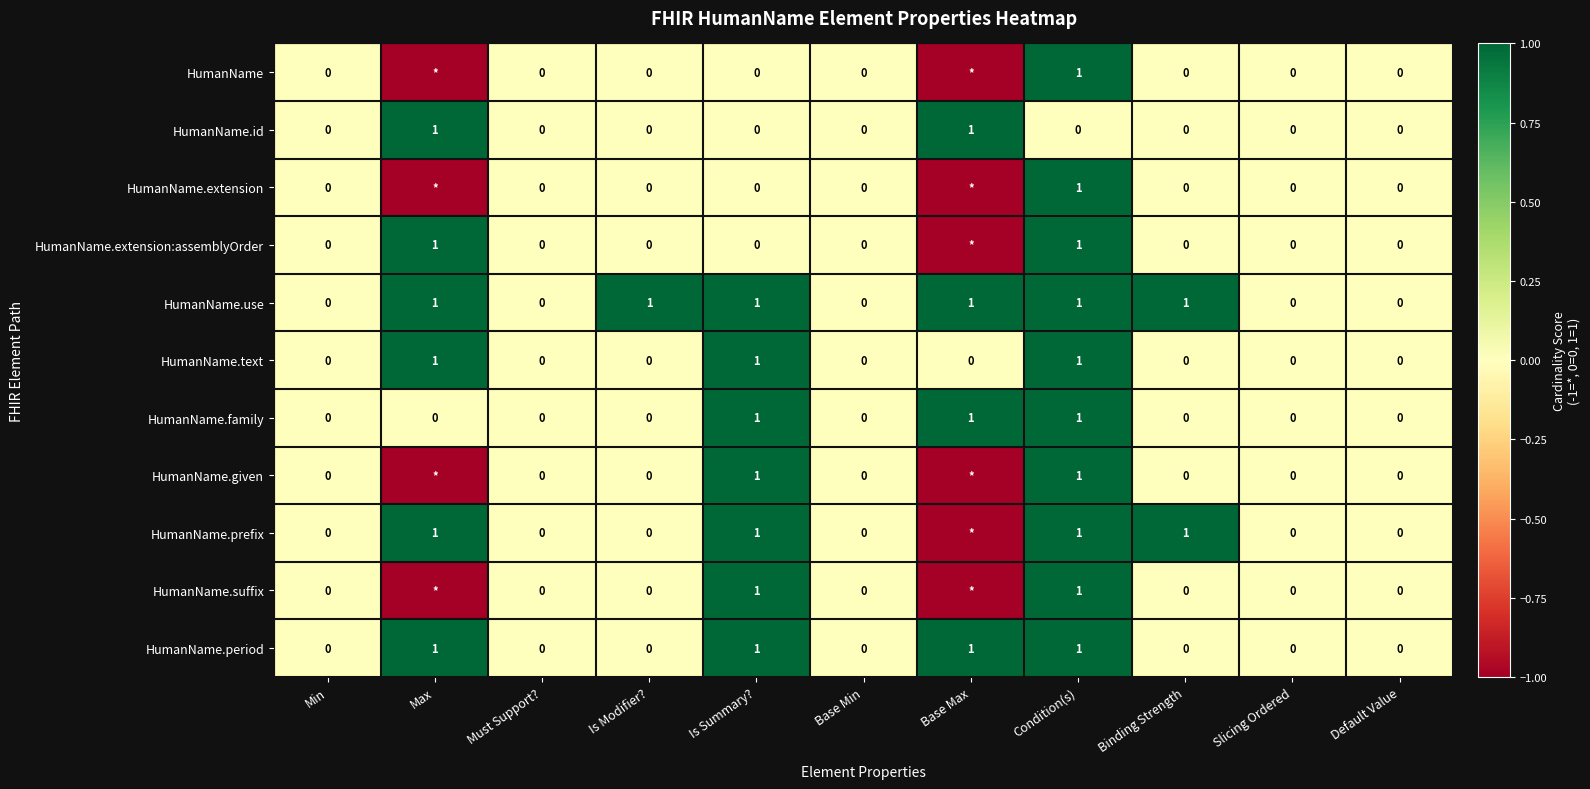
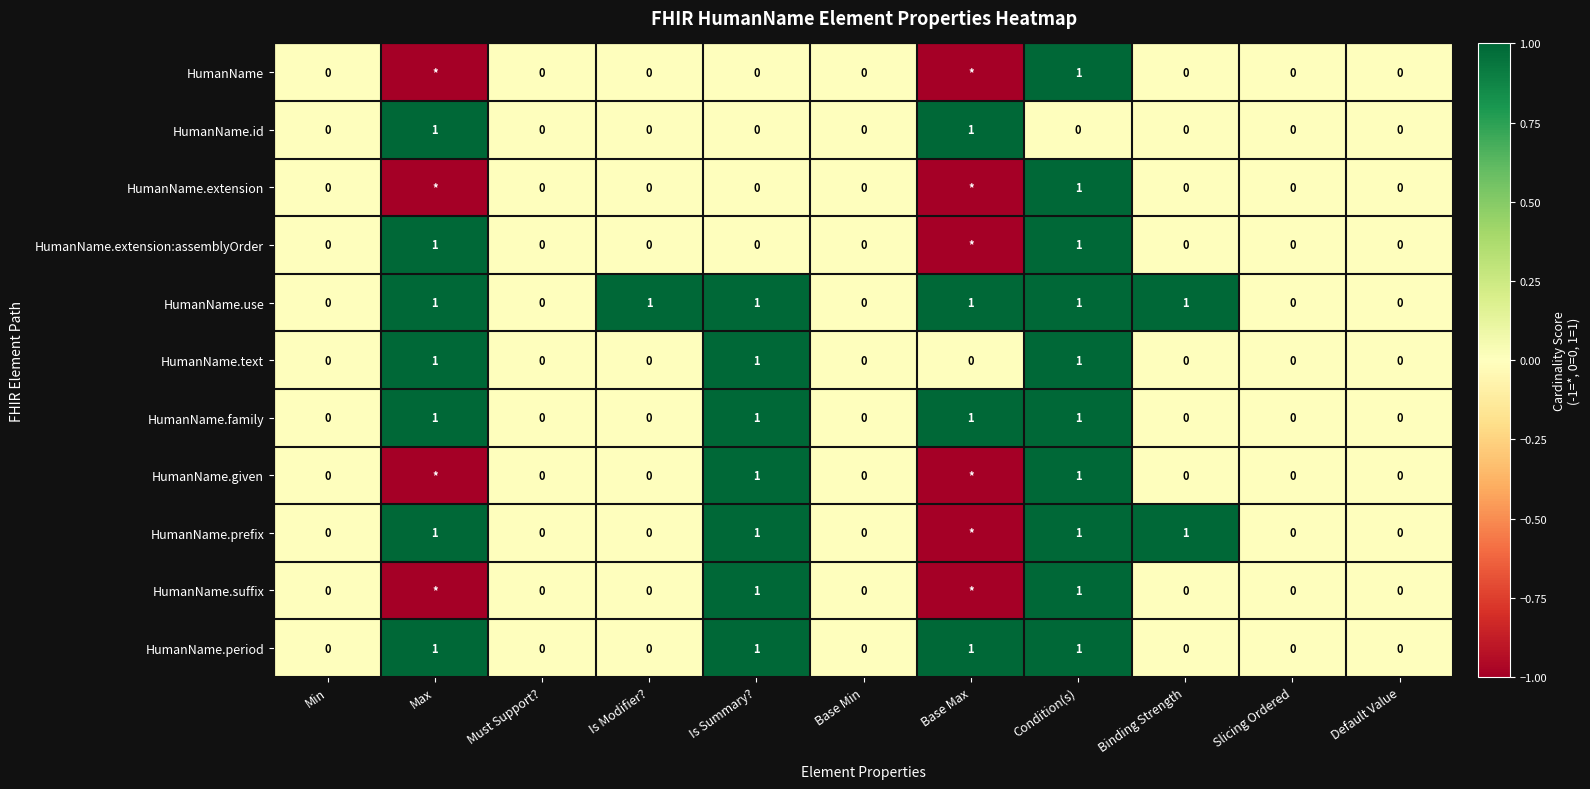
HumanName.family, Max: 0 -> 1
